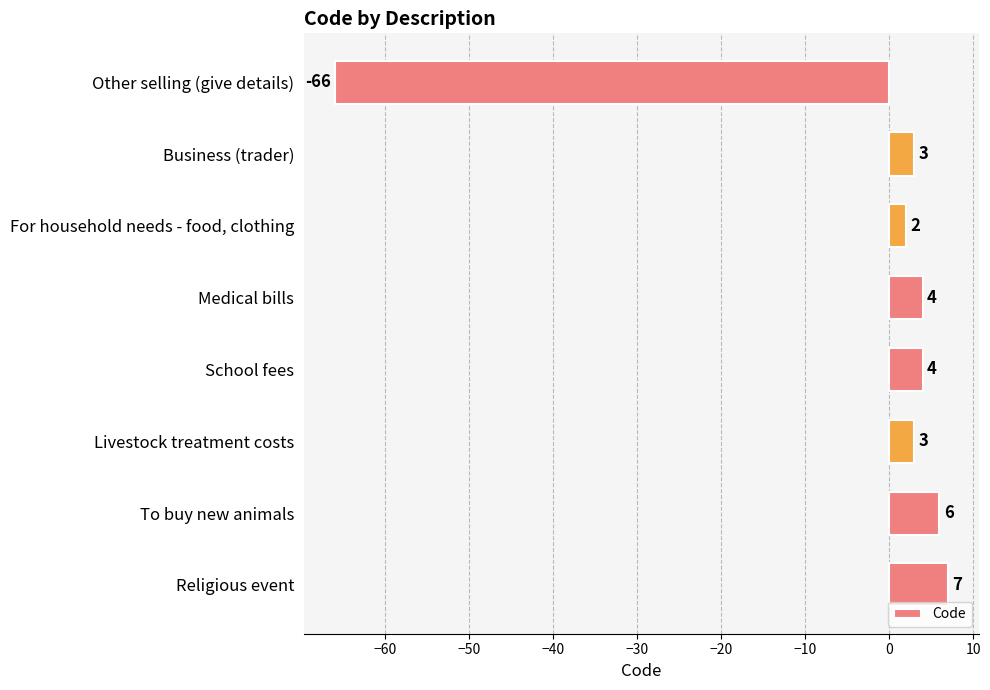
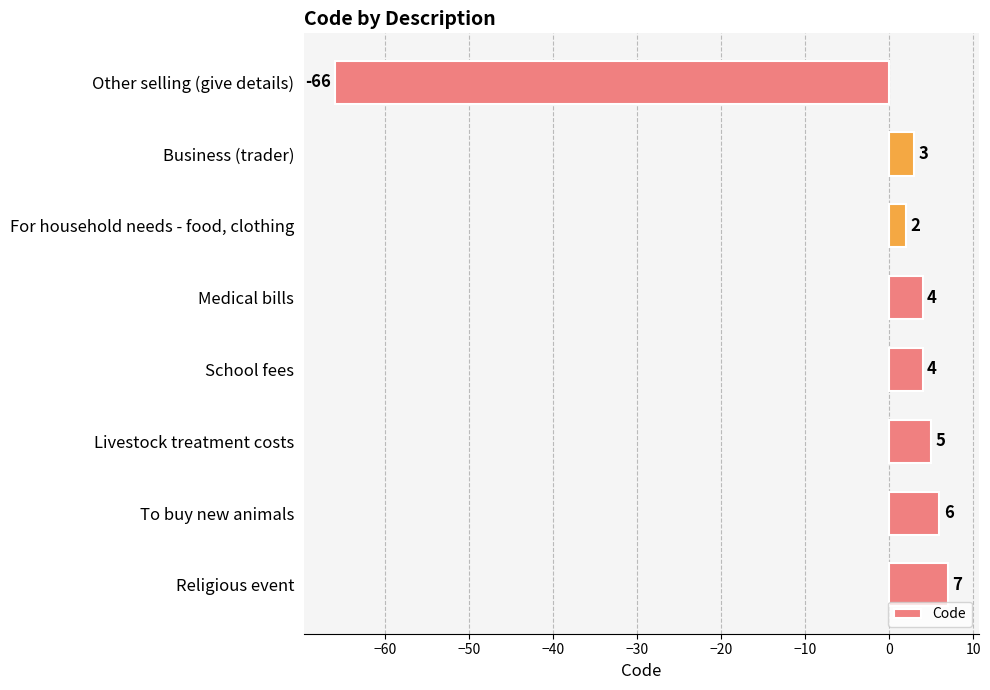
Livestock treatment costs: 3 -> 5
